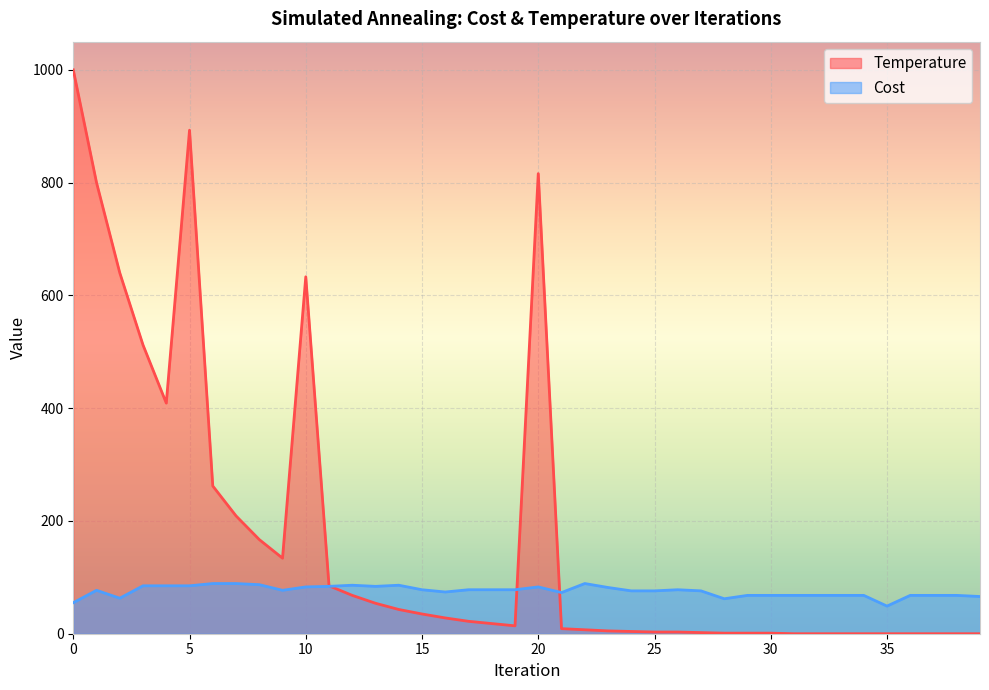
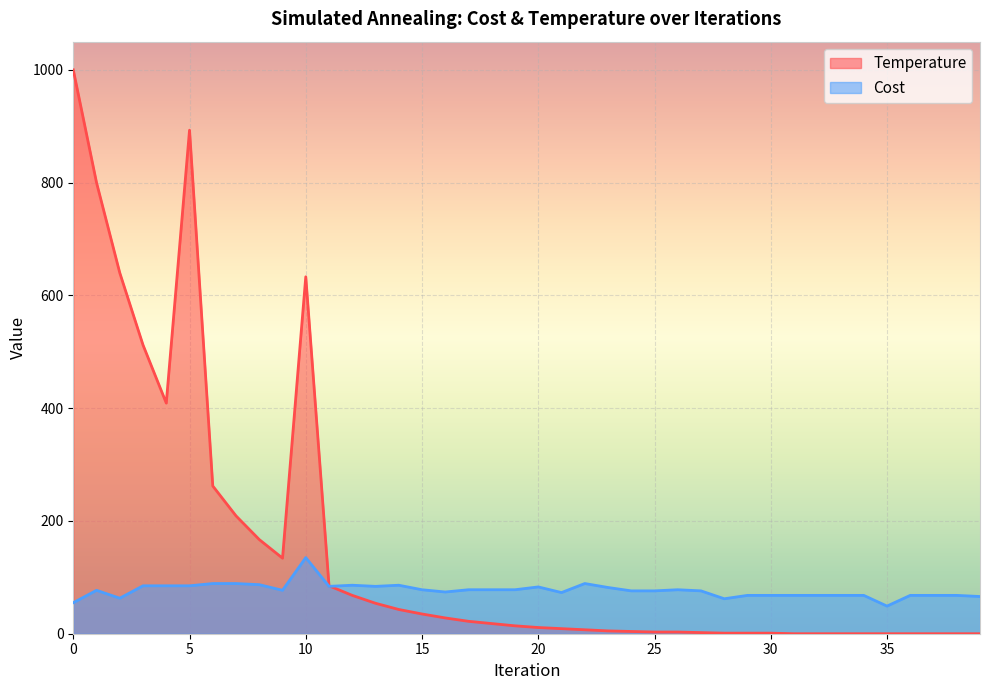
Cost, 10: 80 -> 140
Temperature, 20: 820 -> 10
